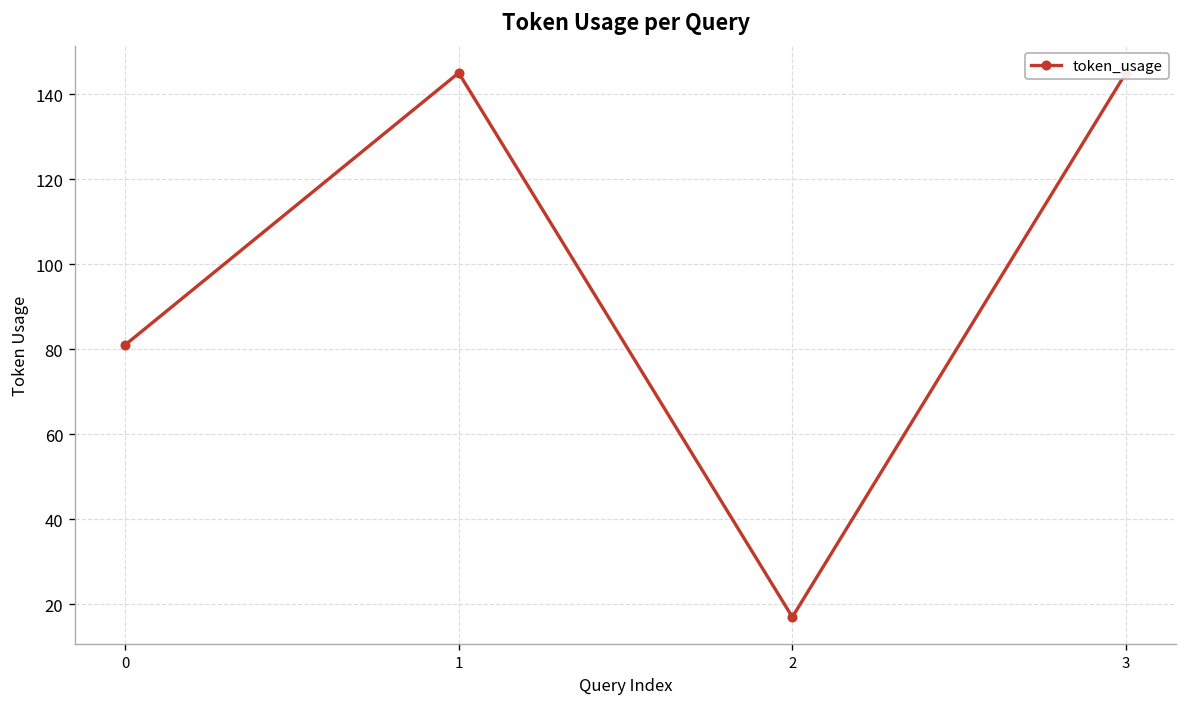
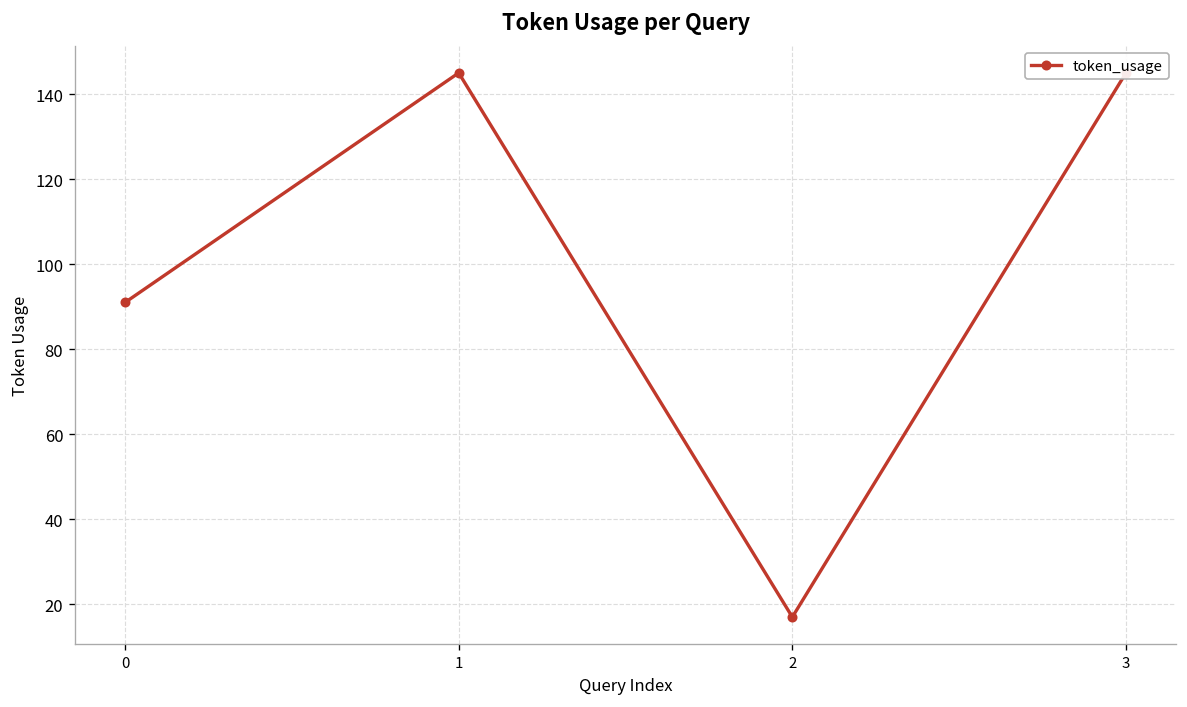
0: 81 -> 91
